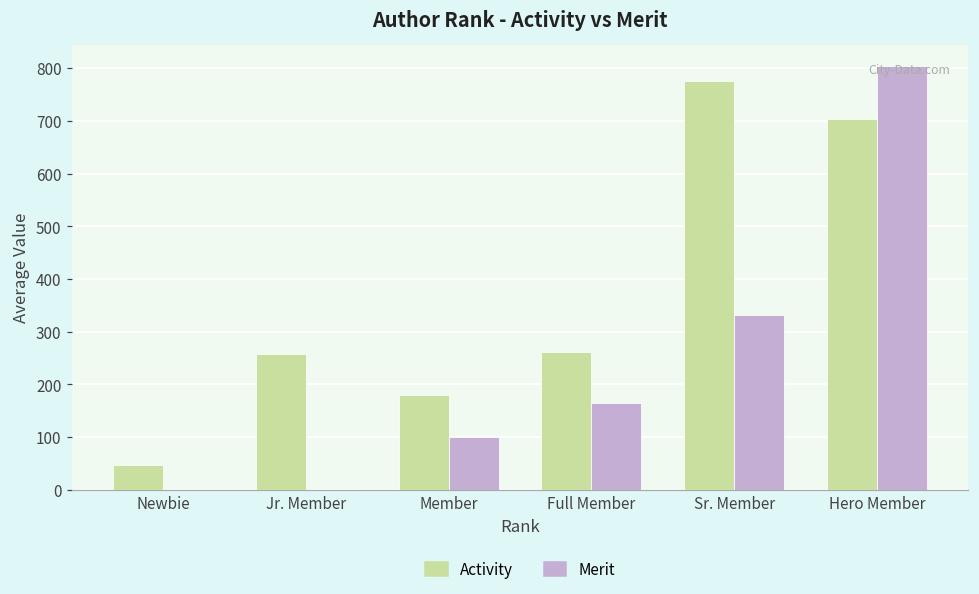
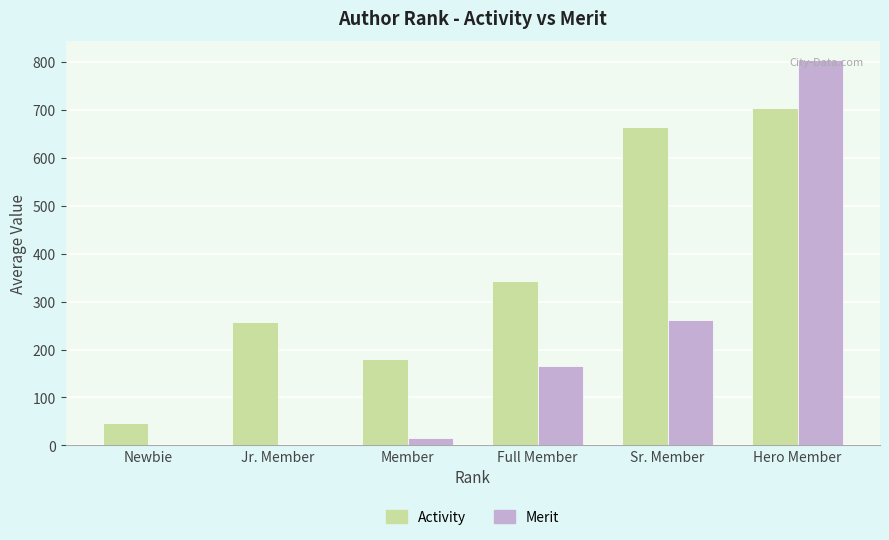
Merit, Member: 100 -> 20
Activity, Full Member: 260 -> 340
Activity, Sr. Member: 780 -> 660
Merit, Sr. Member: 330 -> 260
